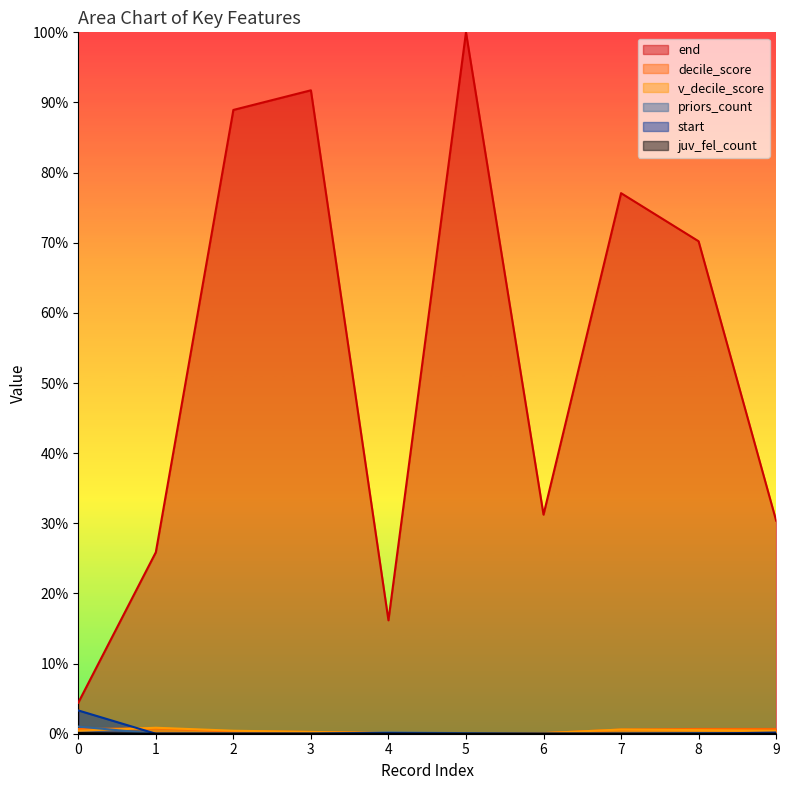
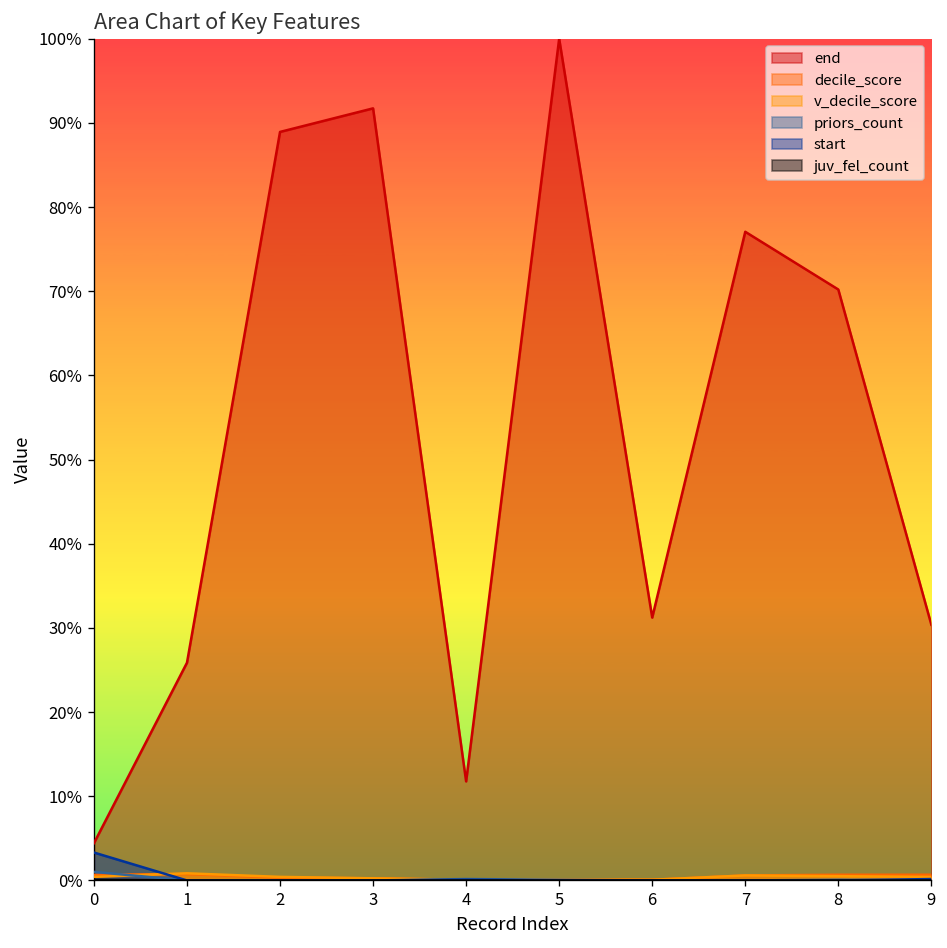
end, 4: 16% -> 12%
